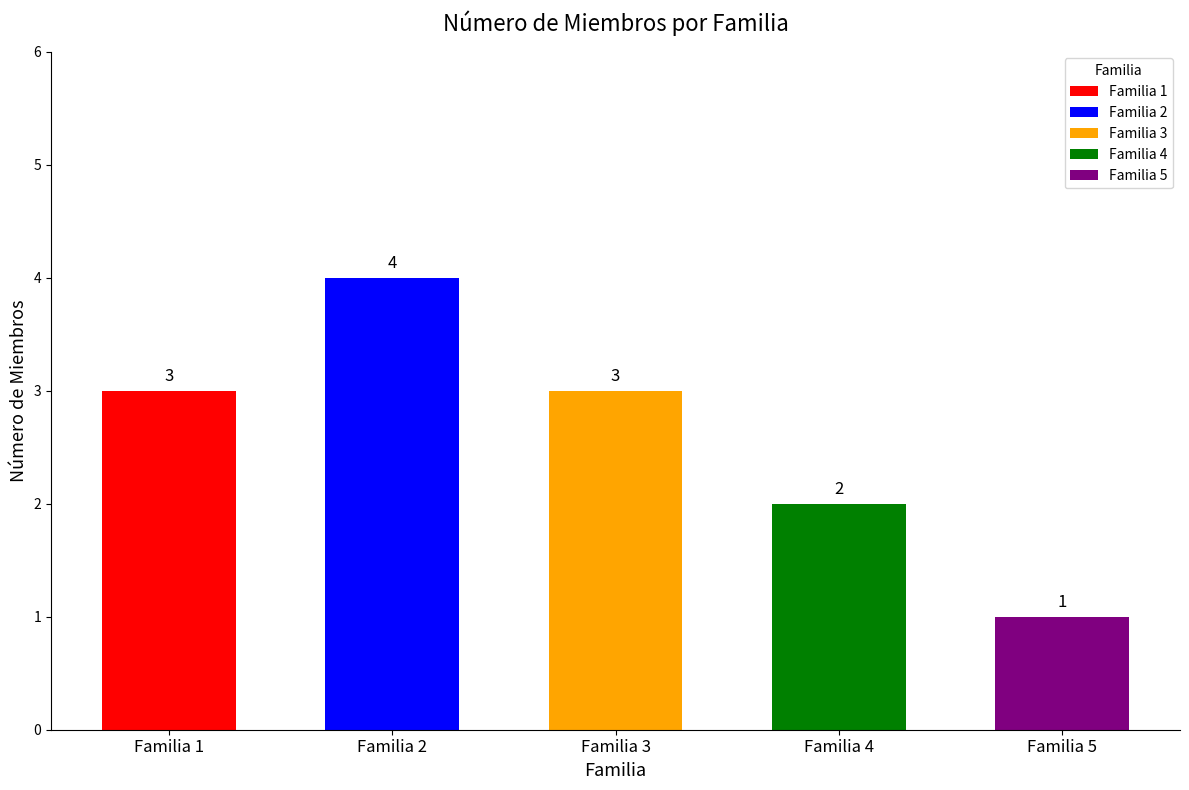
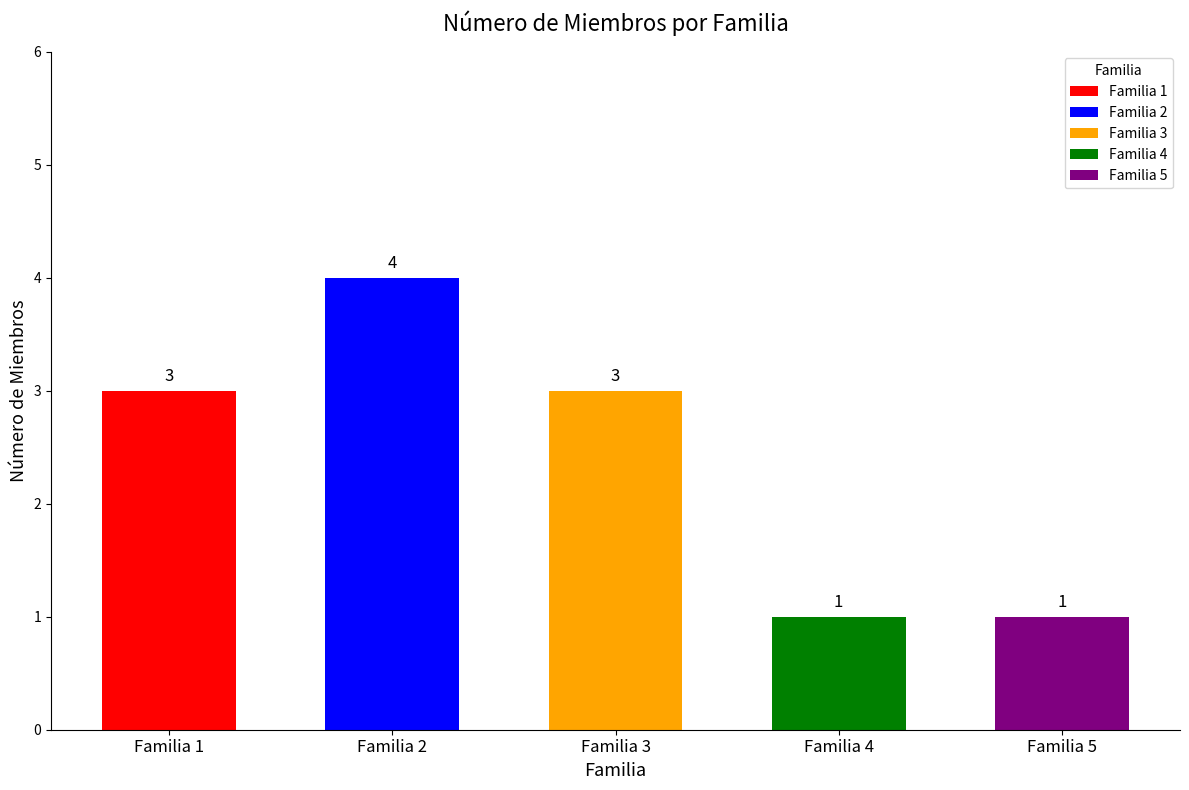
Familia 4: 2 -> 1
